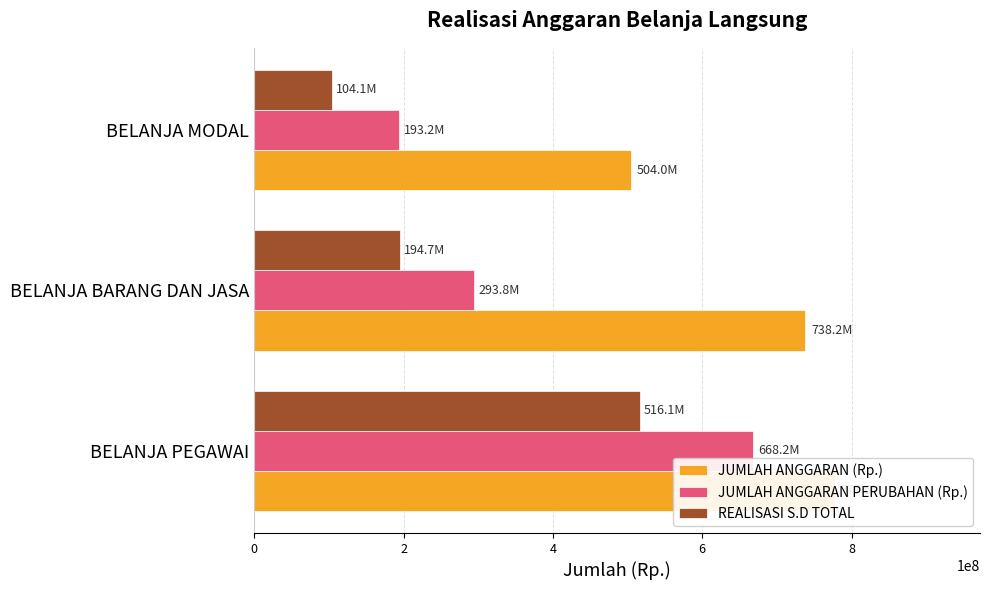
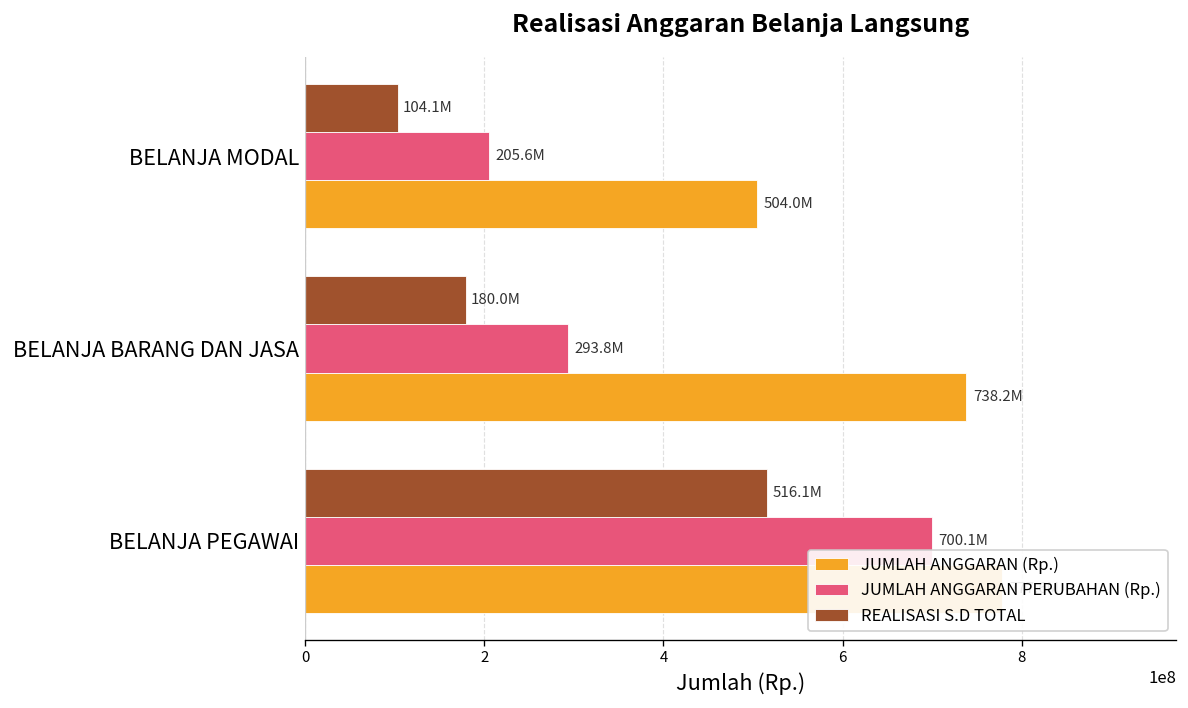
JUMLAH ANGGARAN PERUBAHAN (Rp.), BELANJA MODAL: 193.2M -> 205.6M
REALISASI S.D TOTAL, BELANJA BARANG DAN JASA: 194.7M -> 180.0M
JUMLAH ANGGARAN PERUBAHAN (Rp.), BELANJA PEGAWAI: 668.2M -> 700.1M
